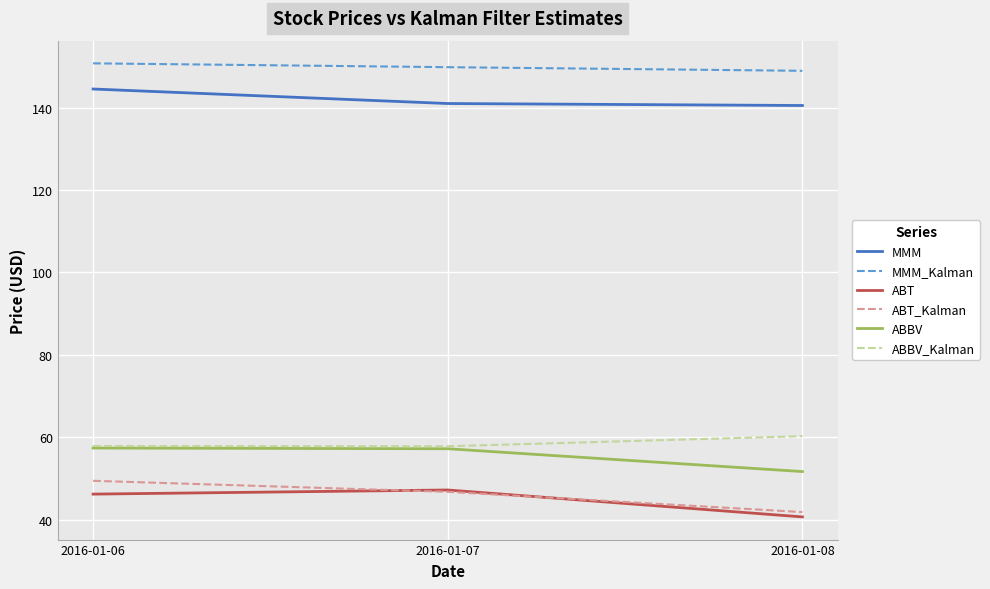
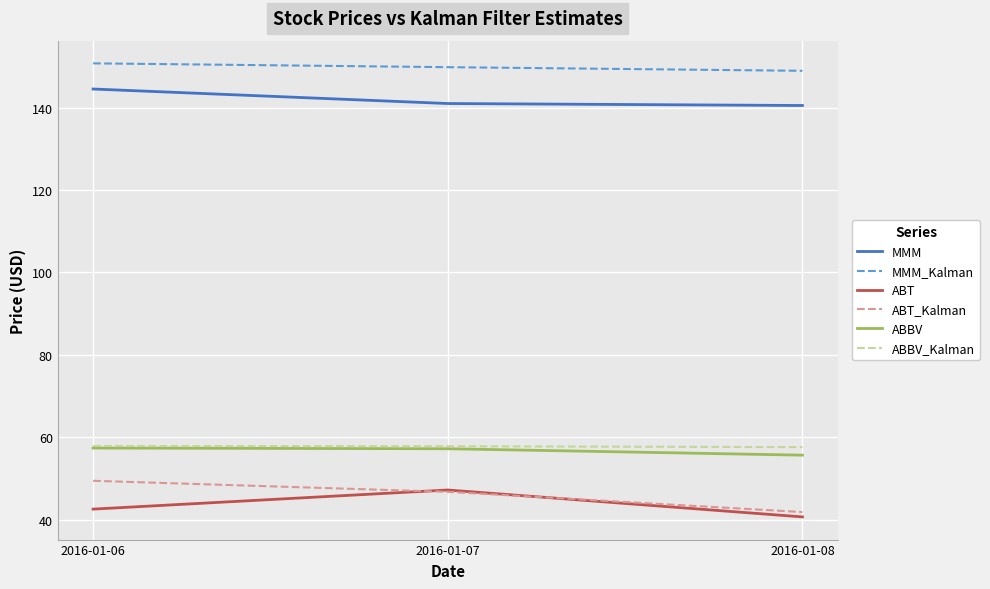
ABT, 2016-01-06: 46 -> 43
ABBV, 2016-01-08: 52 -> 56
ABBV_Kalman, 2016-01-08: 60 -> 58
